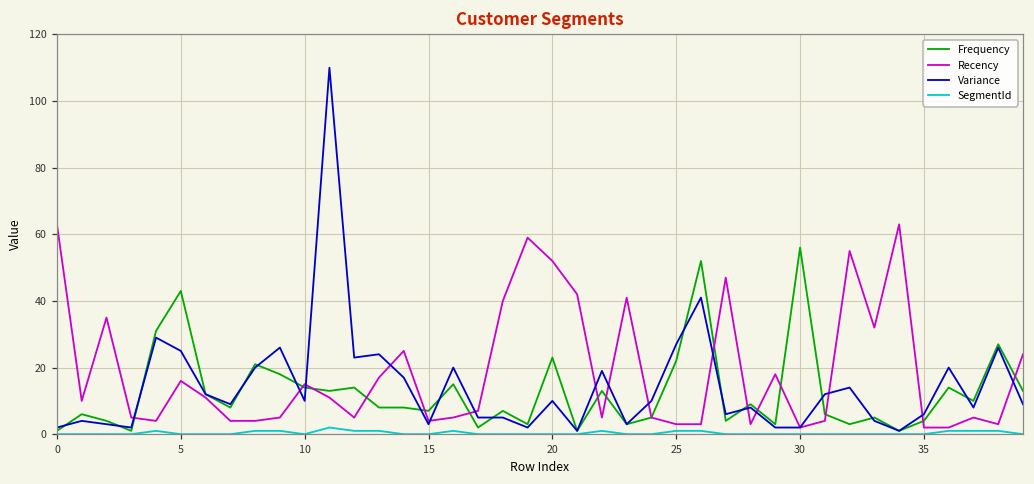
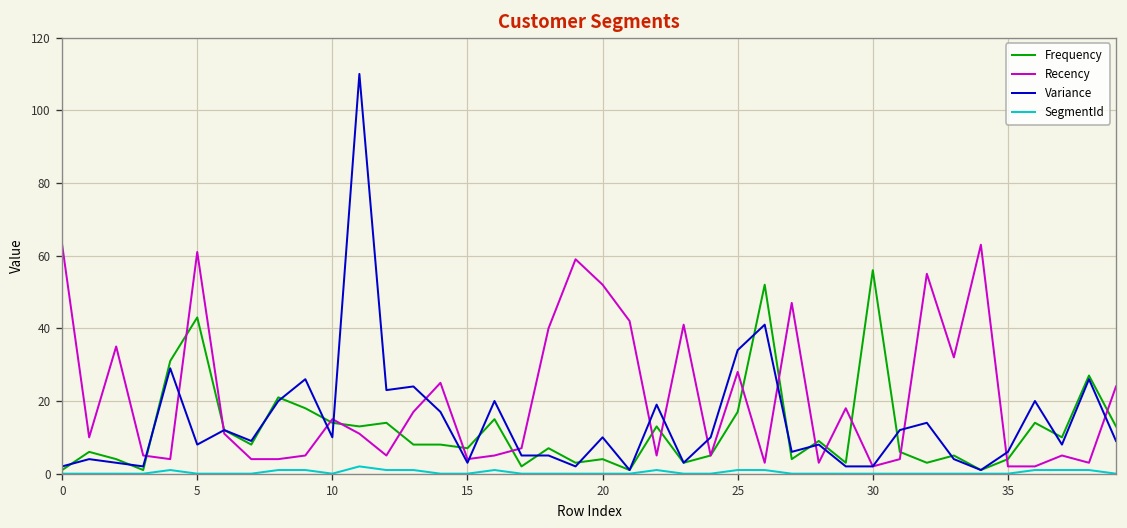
Recency, 5: 16 -> 61
Variance, 5: 25 -> 8
Frequency, 20: 23 -> 4
Frequency, 25: 22 -> 17
Recency, 25: 3 -> 28
Variance, 25: 27 -> 34
